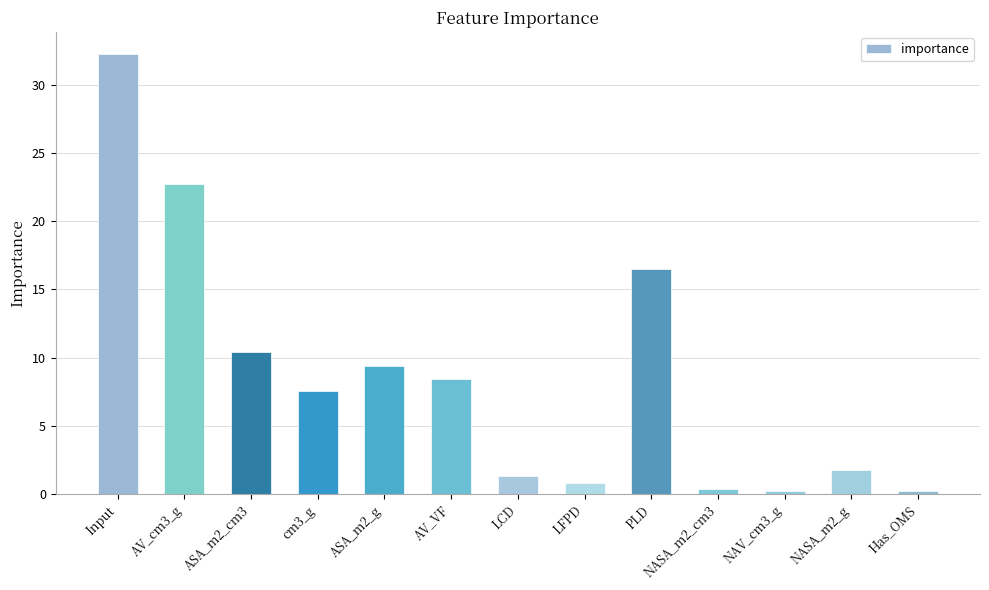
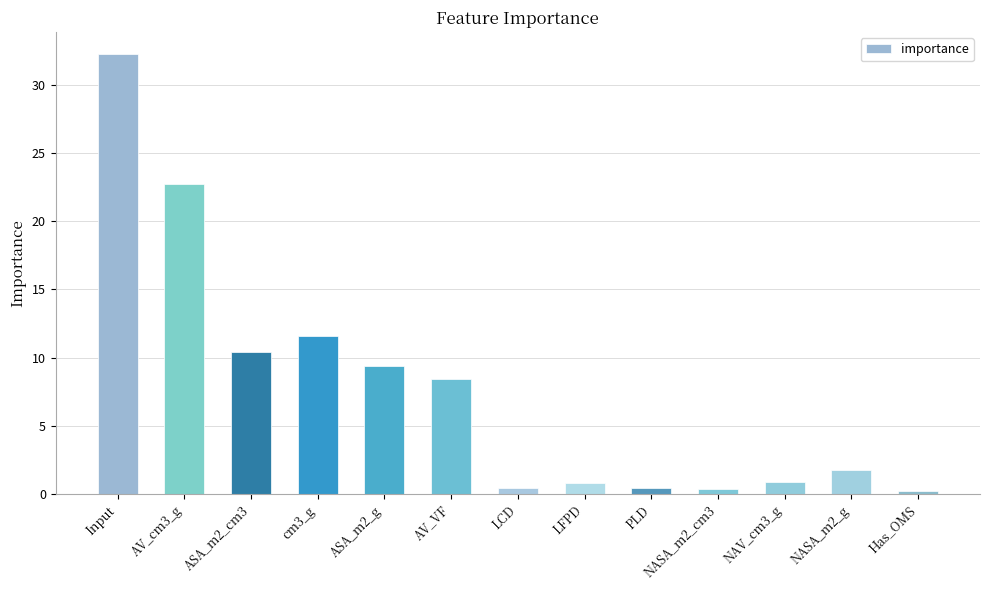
cm3_g: 7.5 -> 11.6
LCD: 1.4 -> 0.4
PLD: 16.5 -> 0.4
NAV_cm3_g: 0.2 -> 0.9
